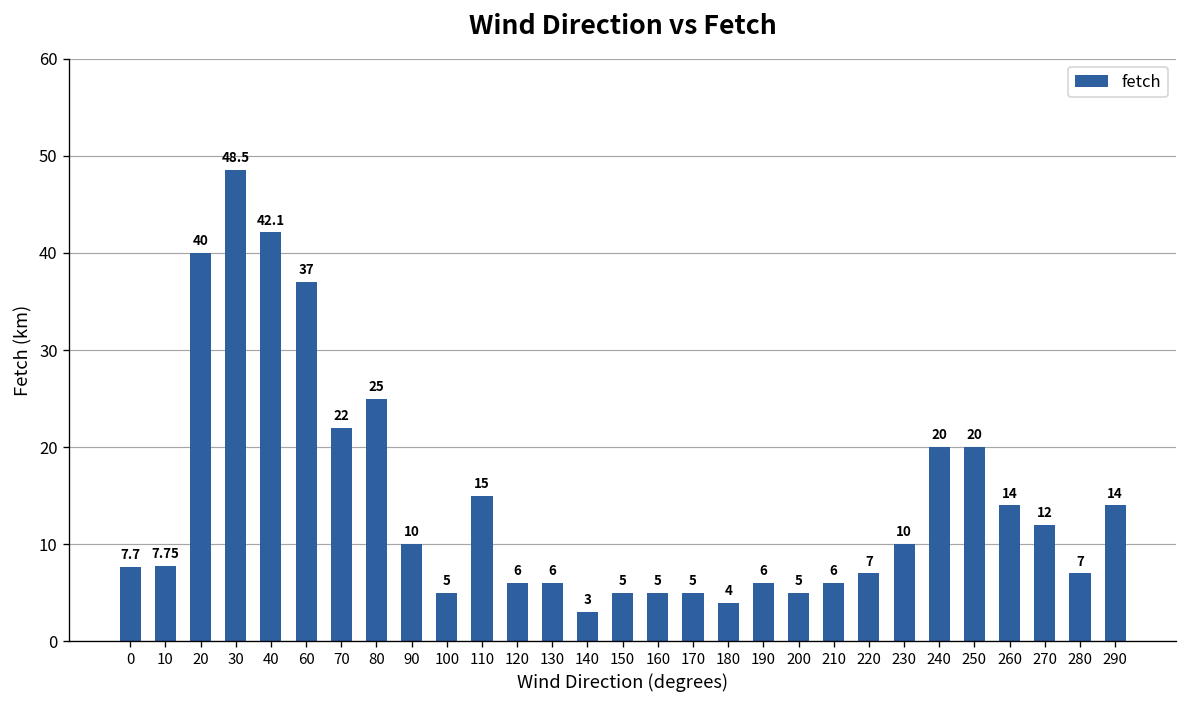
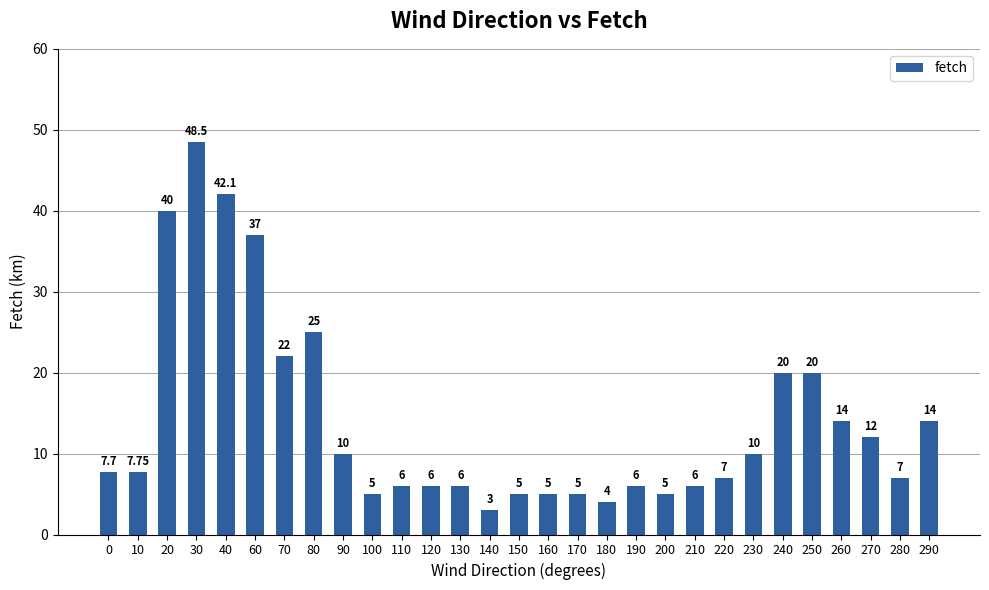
110: 15 -> 6
